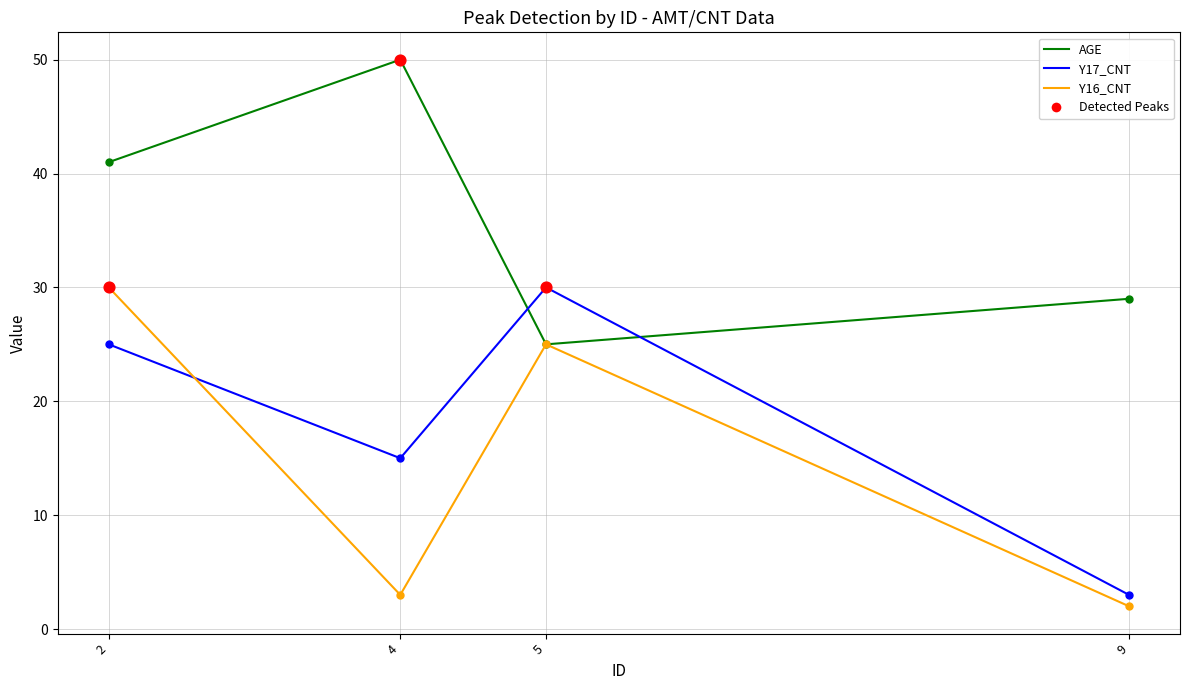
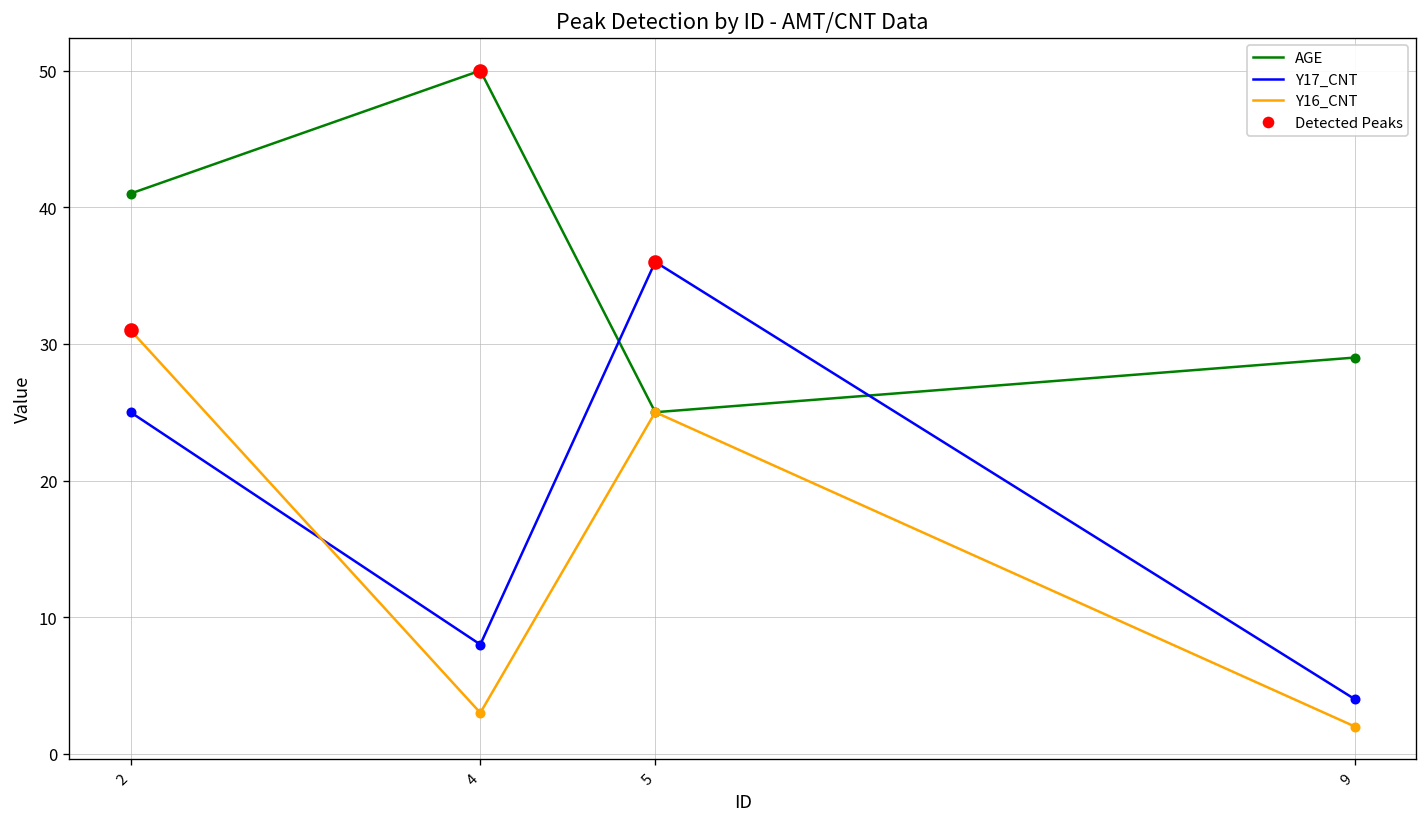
Y16_CNT, 2: 30 -> 31
Y17_CNT, 4: 15 -> 8
Y17_CNT, 5: 30 -> 36
Y17_CNT, 9: 3 -> 4
